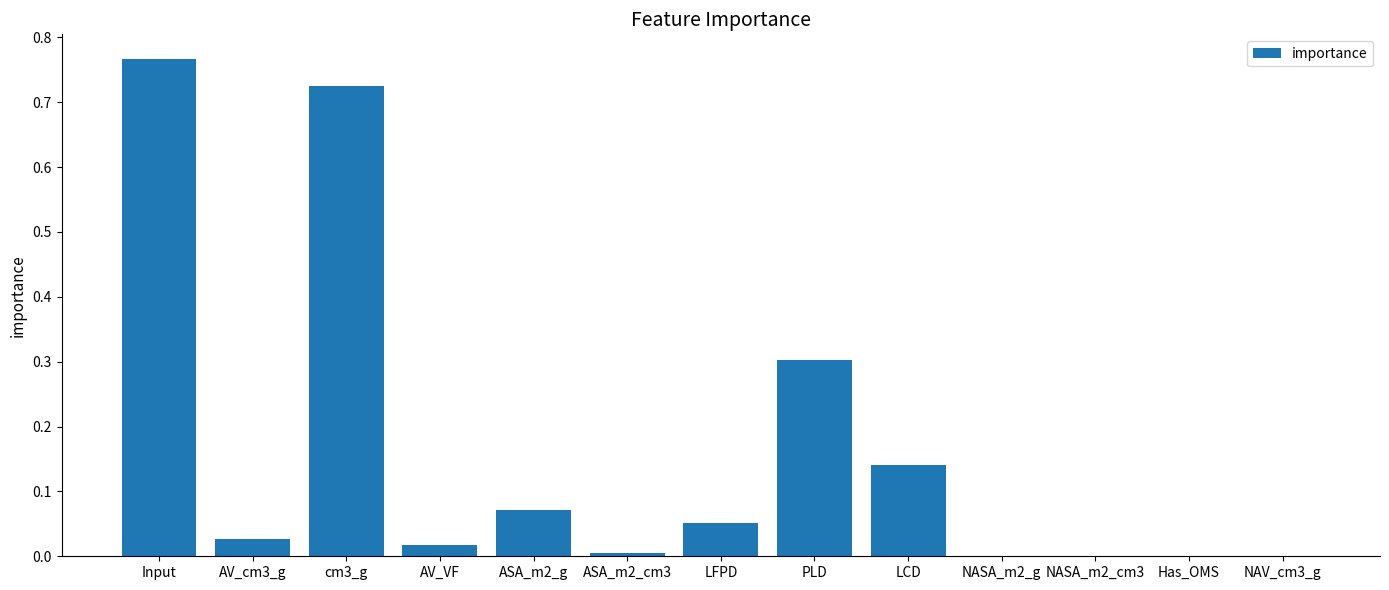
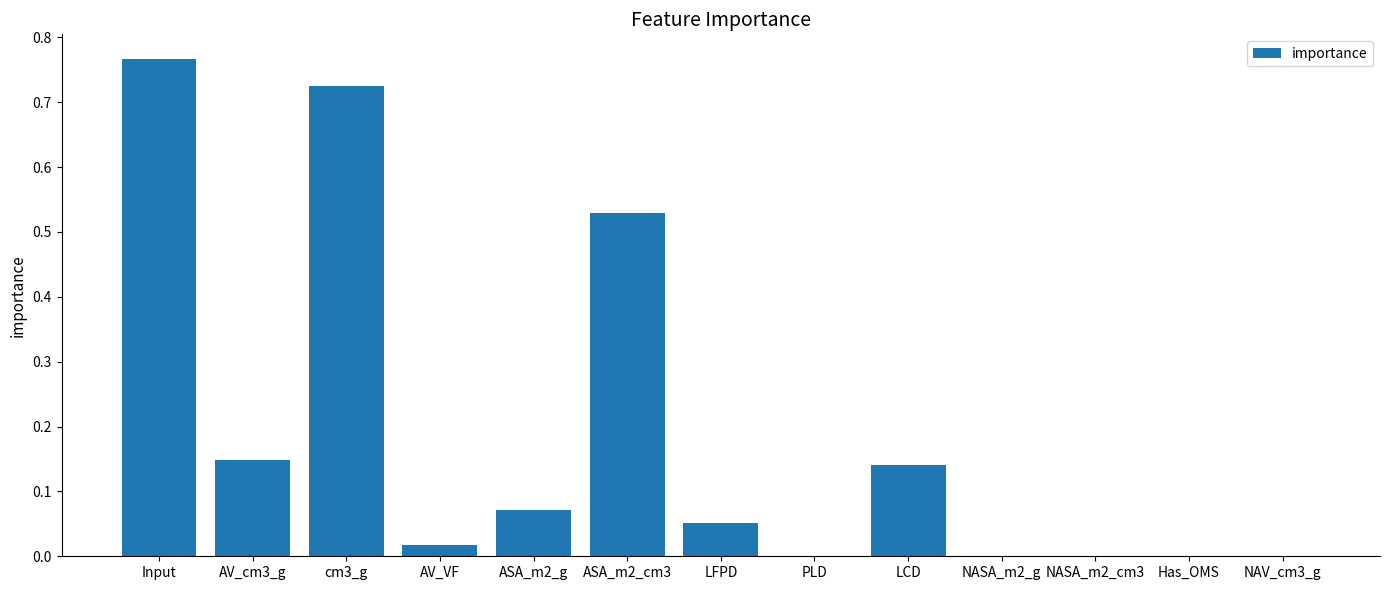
AV_cm3_g: 0.03 -> 0.15
ASA_m2_cm3: 0.01 -> 0.53
PLD: 0.30 -> 0.00
